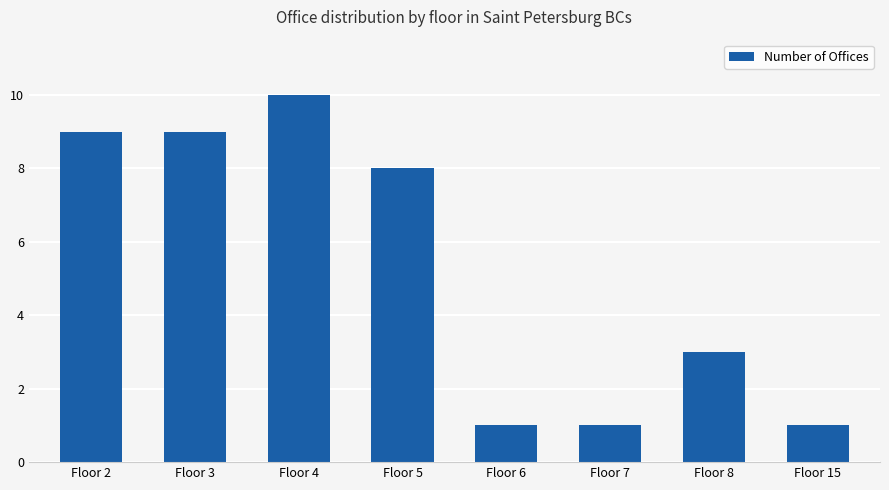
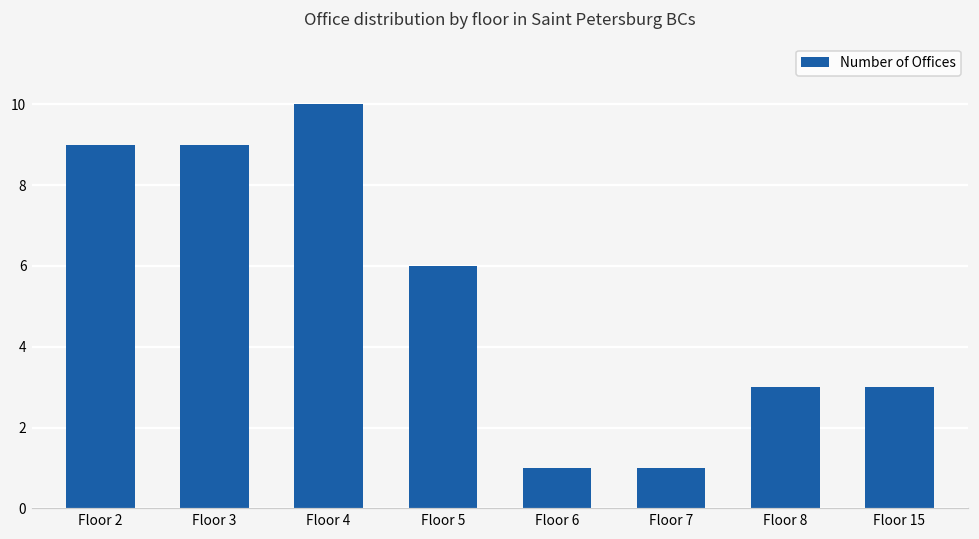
Floor 5: 8 -> 6
Floor 15: 1 -> 3
